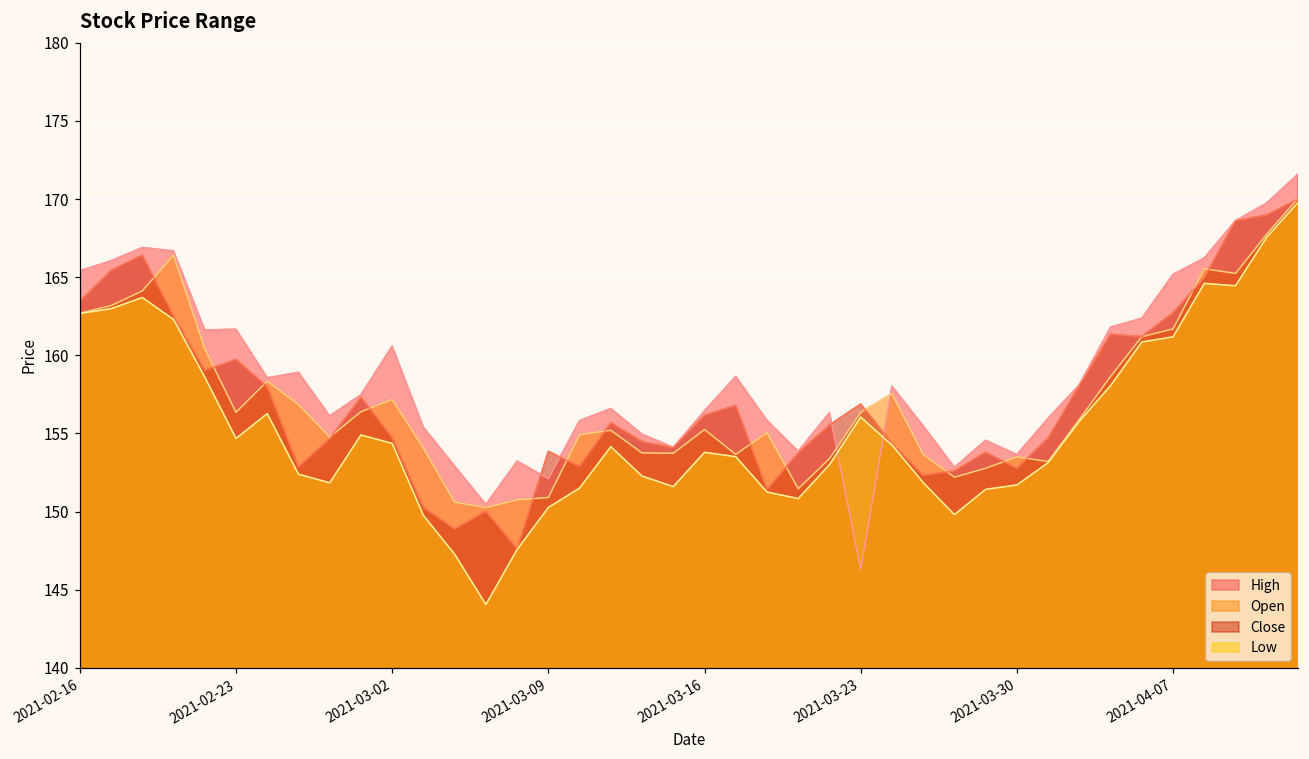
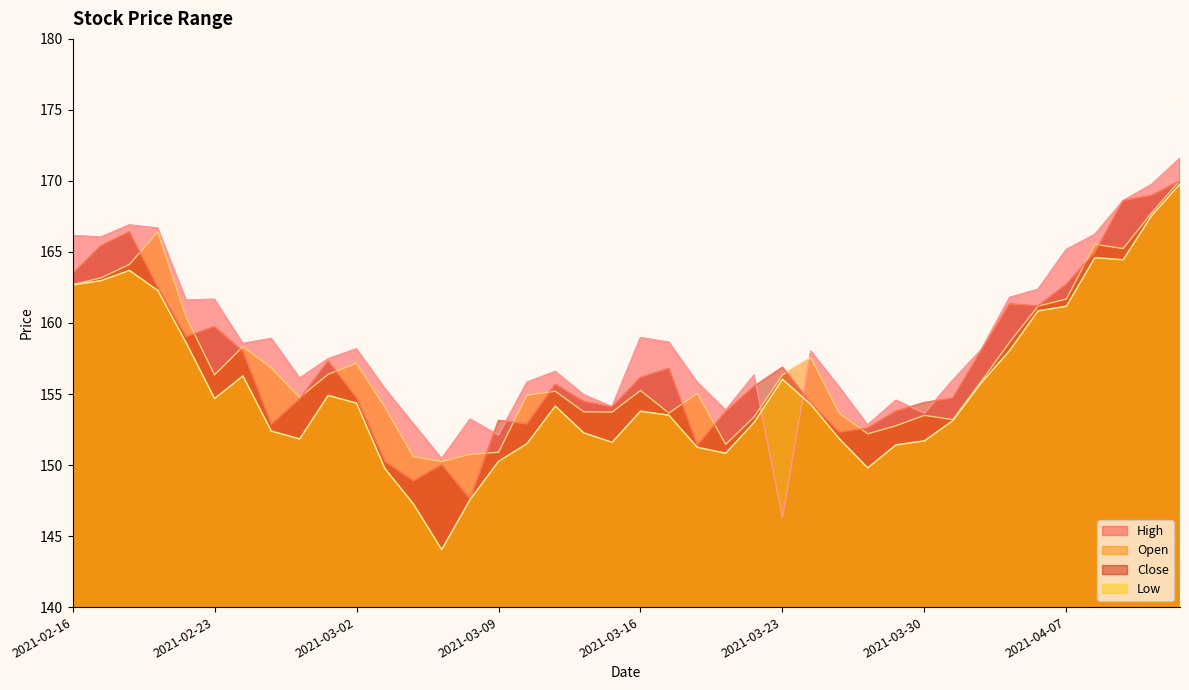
High, 2021-02-16: 165.4 -> 166.2
High, 2021-03-02: 160.6 -> 158.2
Close, 2021-03-09: 153.9 -> 153.1
High, 2021-03-16: 156.5 -> 159.0
Close, 2021-03-30: 152.8 -> 154.4
